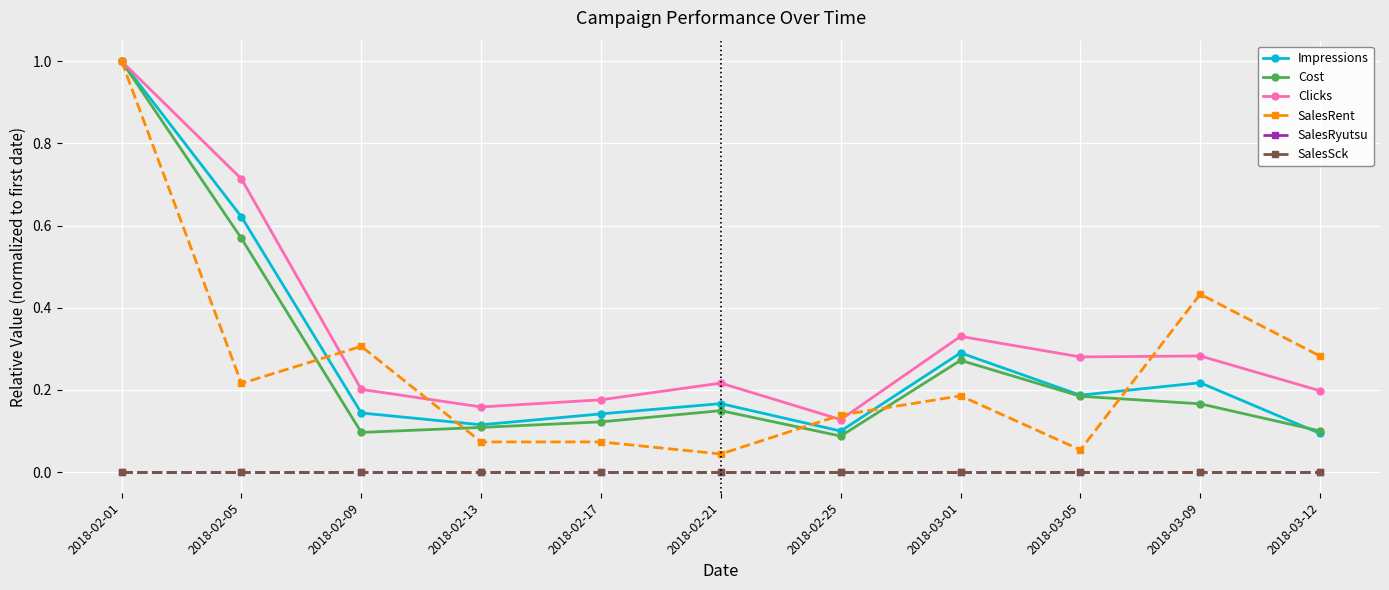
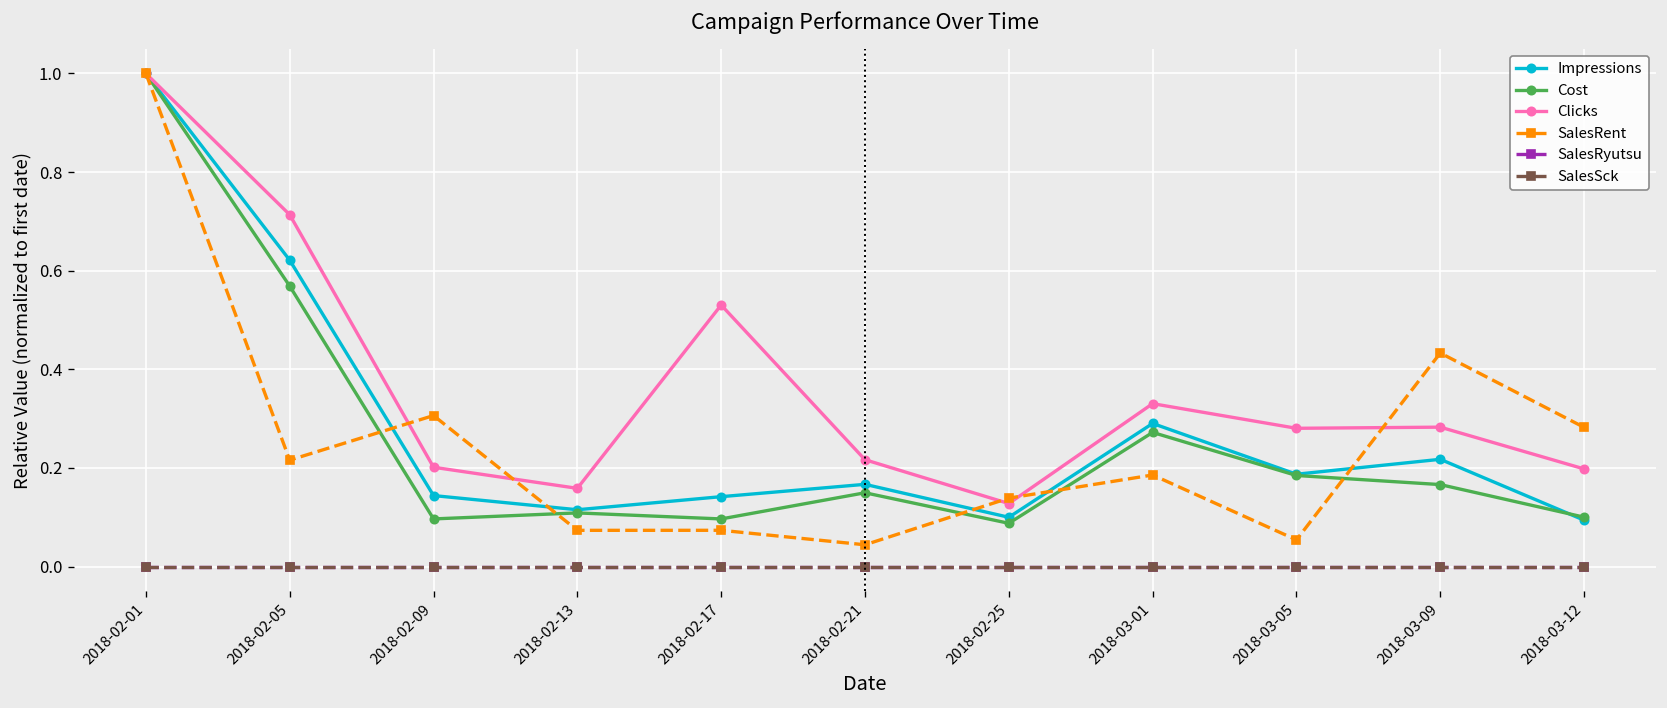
Cost, 2018-02-17: 0.12 -> 0.10
Clicks, 2018-02-17: 0.18 -> 0.53
